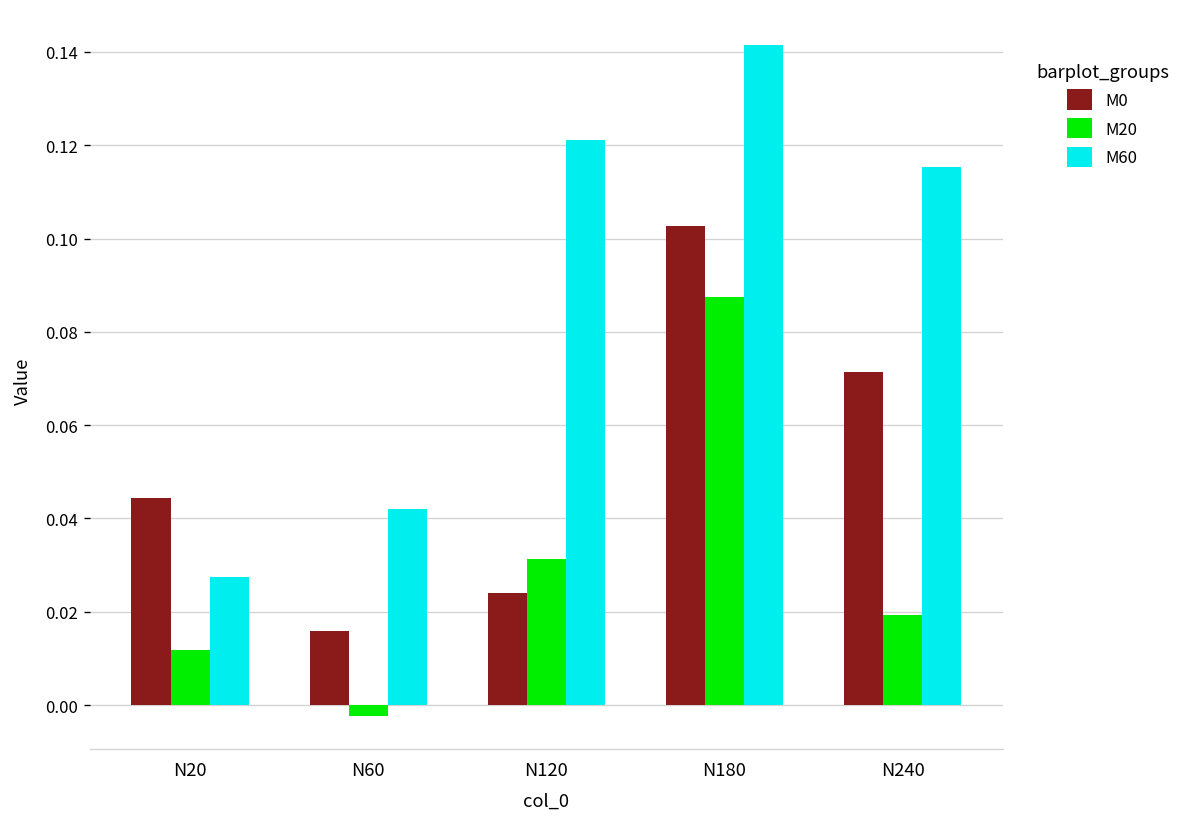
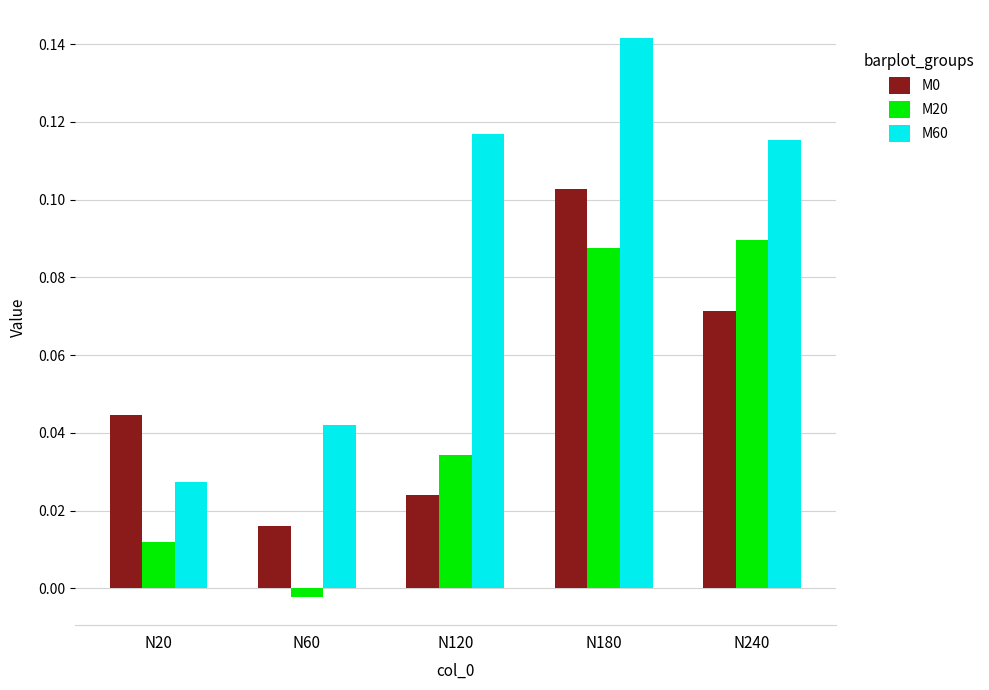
M20, N120: 0.031 -> 0.034
M60, N120: 0.121 -> 0.117
M20, N240: 0.019 -> 0.090
